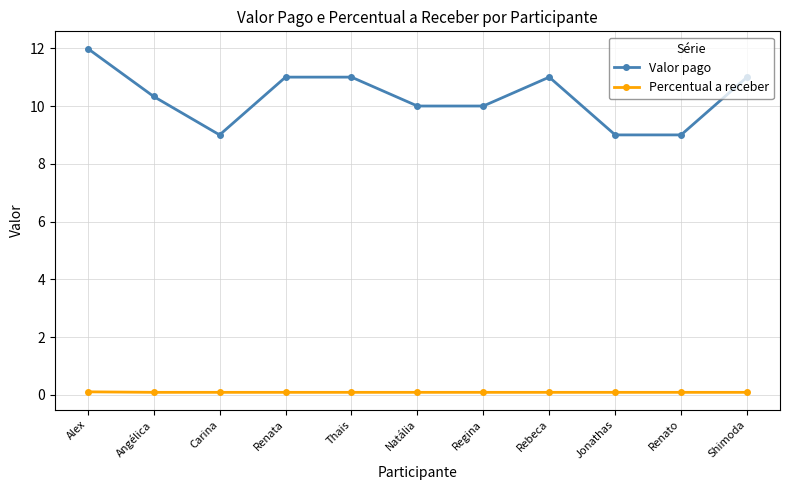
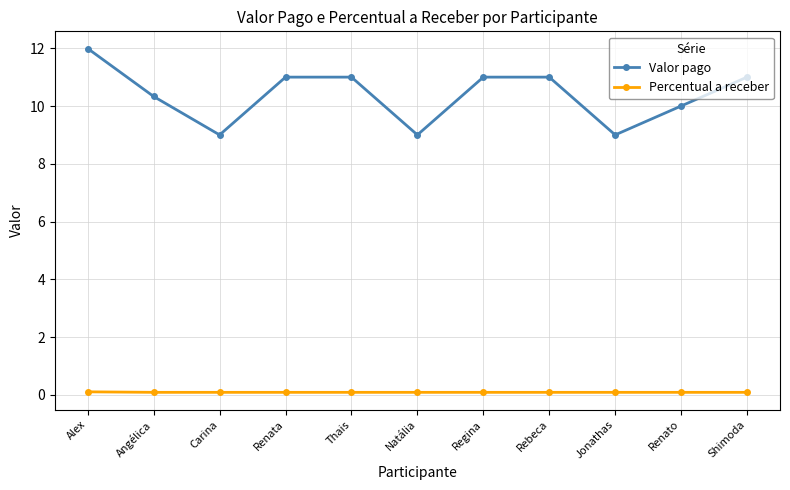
Valor pago, Natália: 10 -> 9
Valor pago, Regina: 10 -> 11
Valor pago, Renato: 9 -> 10
